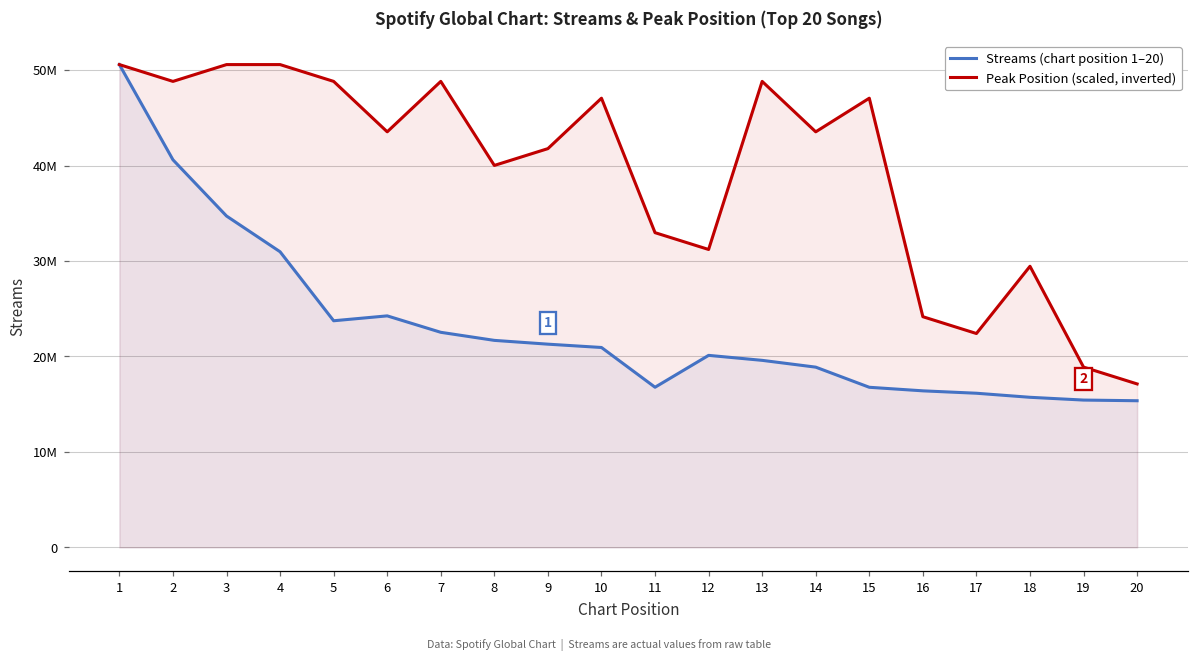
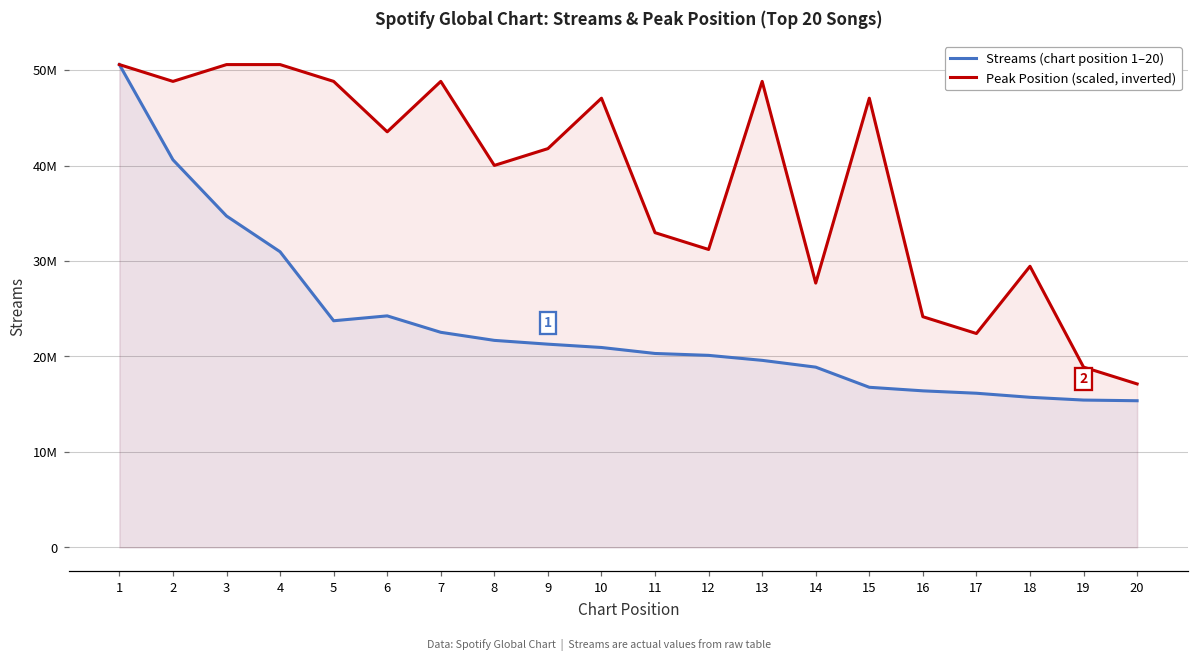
Streams (chart position 1–20), 11: 17000000 -> 20000000
Peak Position (scaled, inverted), 14: 44000000 -> 28000000
